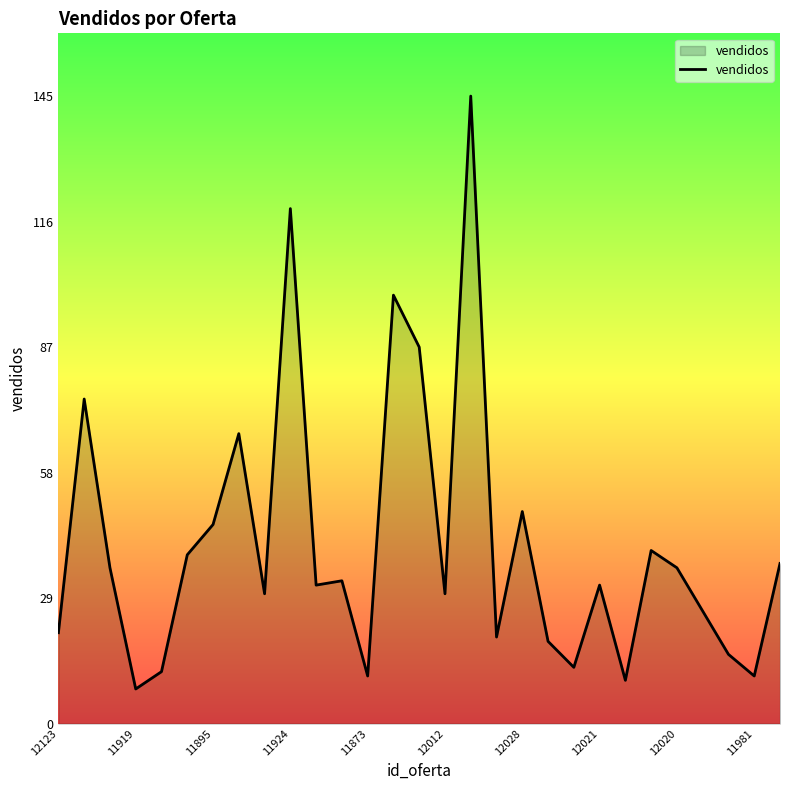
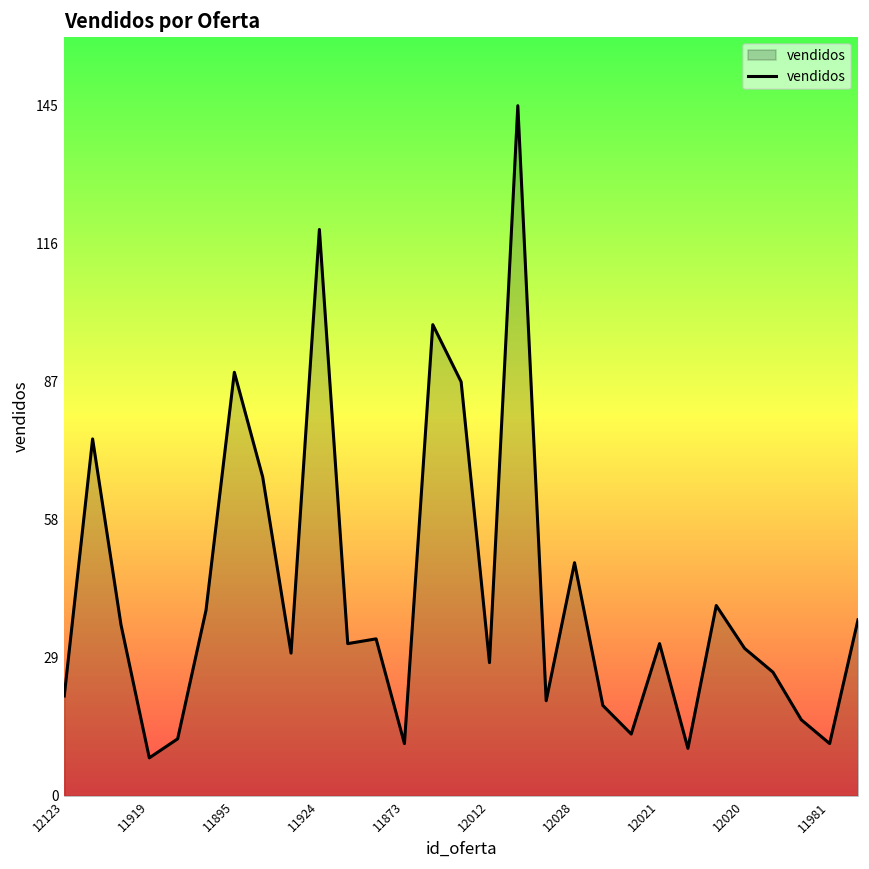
11895: 46 -> 89
12012: 30 -> 28
12020: 36 -> 31
